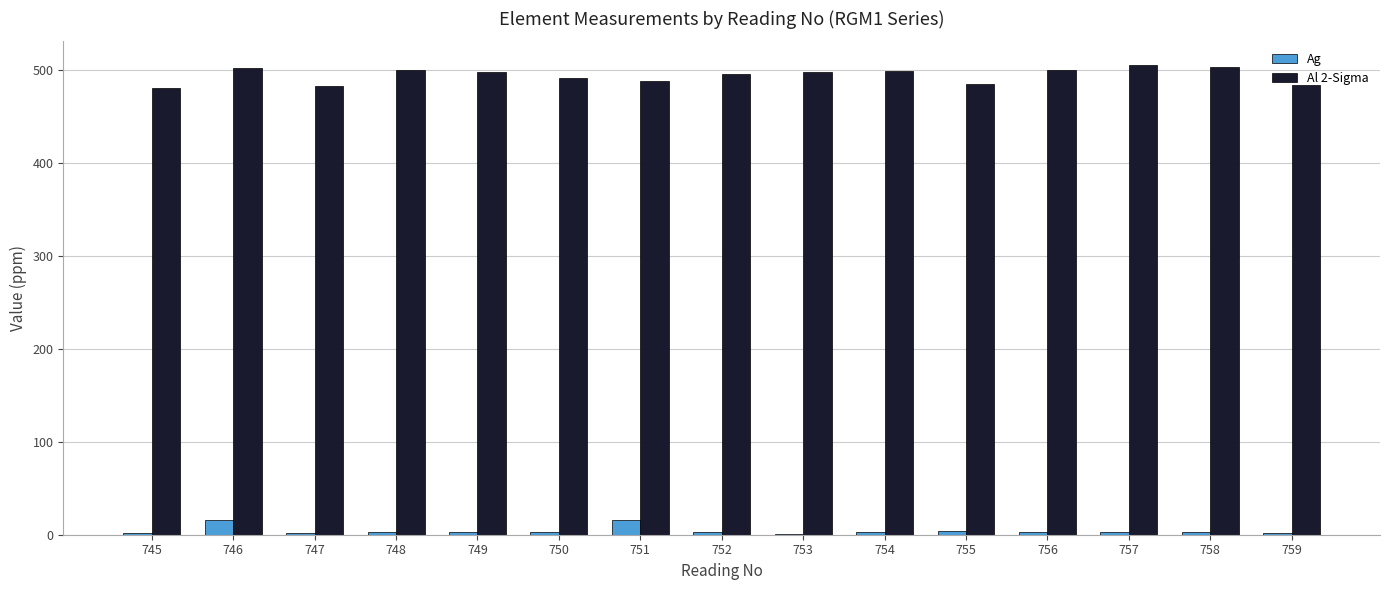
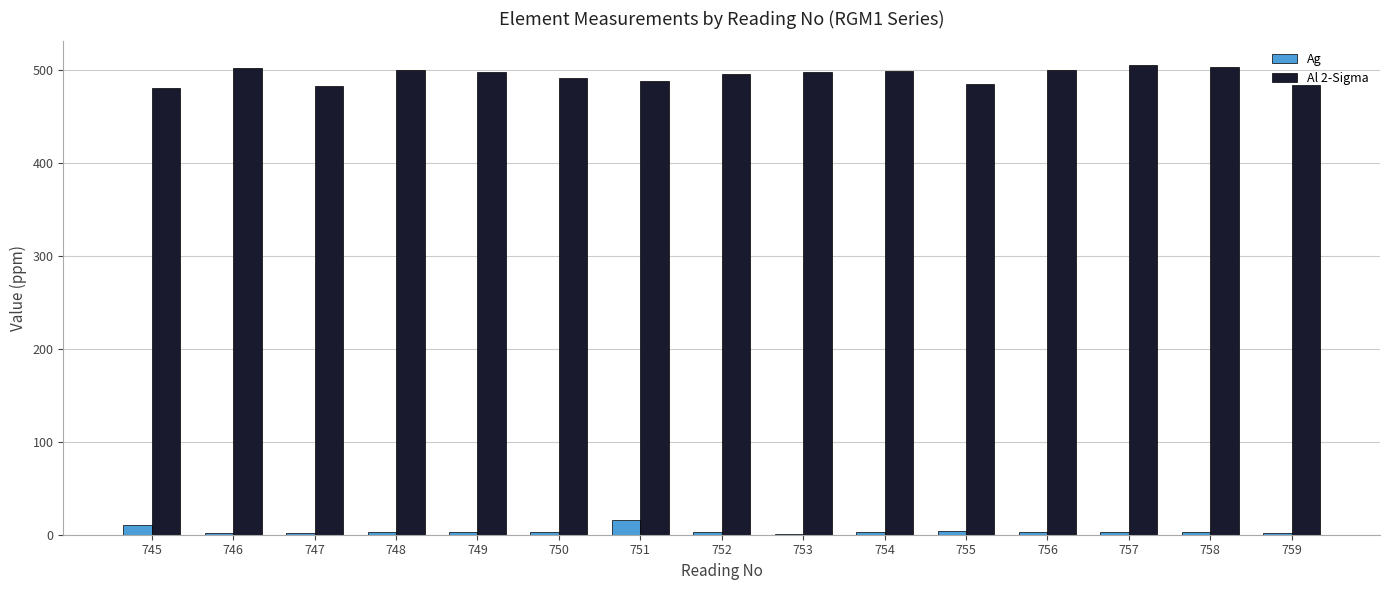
Ag, 745: 0 -> 10
Ag, 746: 20 -> 0
